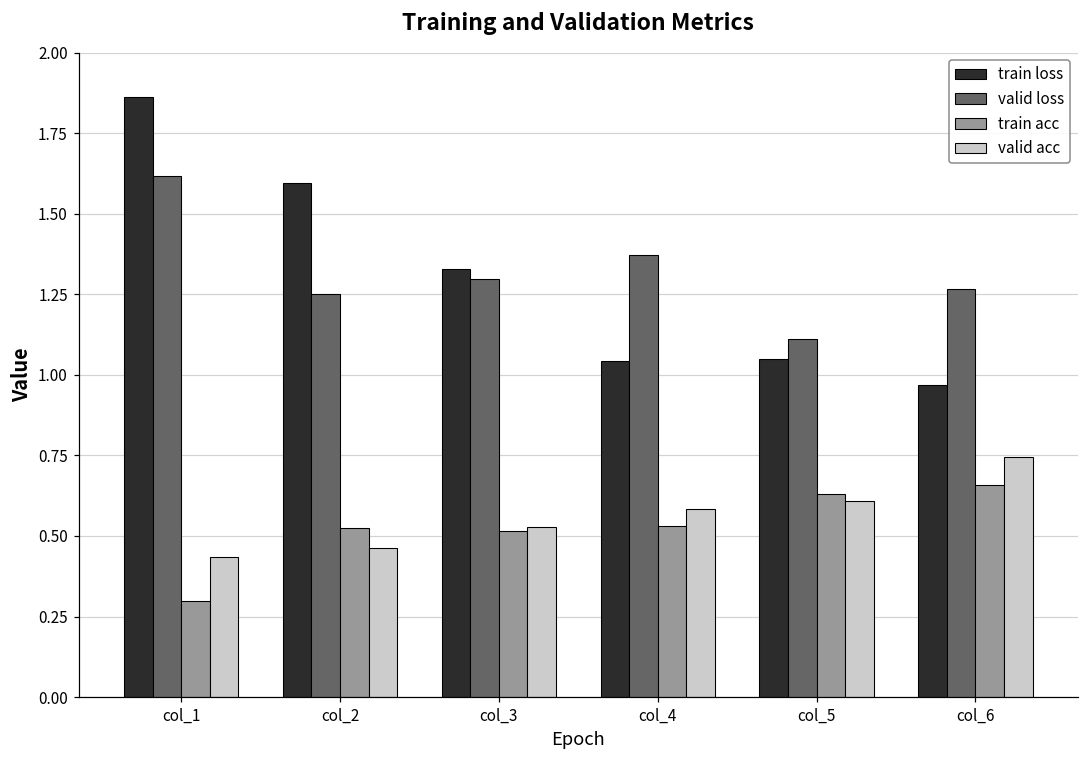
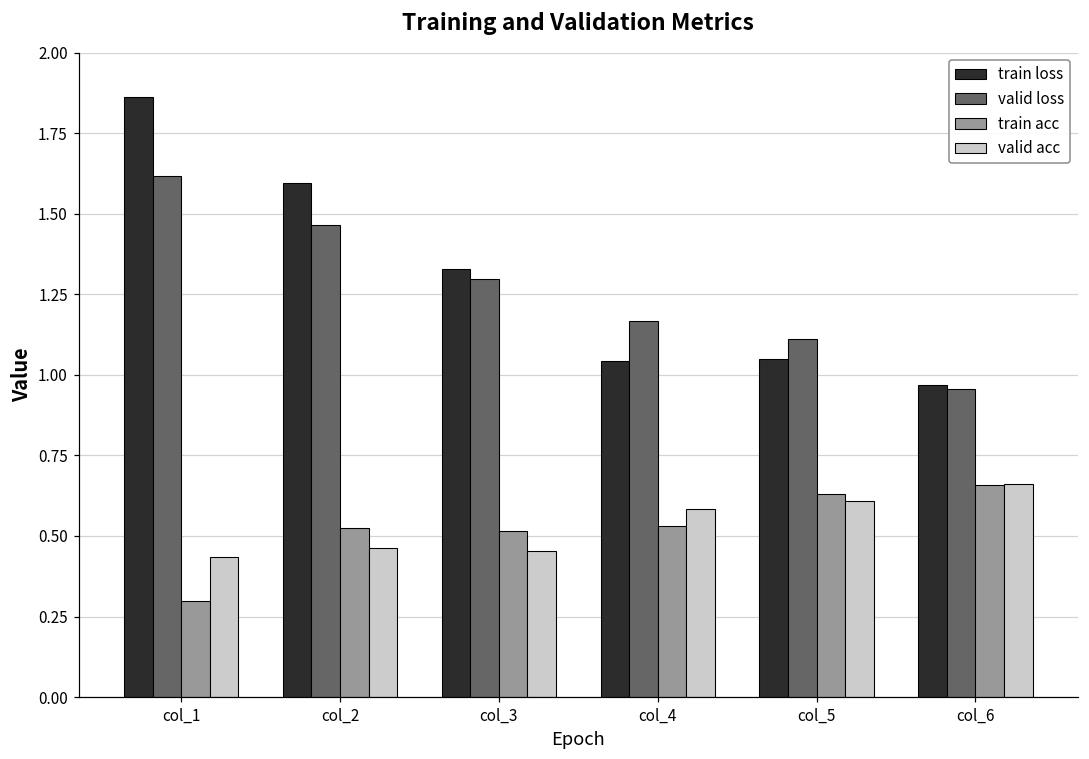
valid loss, col_2: 1.25 -> 1.47
valid acc, col_3: 0.53 -> 0.45
valid loss, col_4: 1.37 -> 1.17
valid loss, col_6: 1.27 -> 0.96
valid acc, col_6: 0.75 -> 0.66
